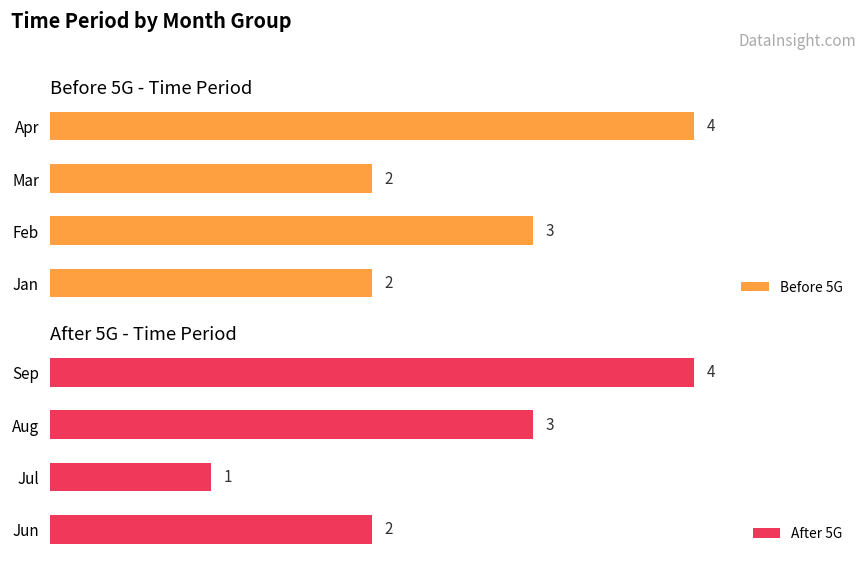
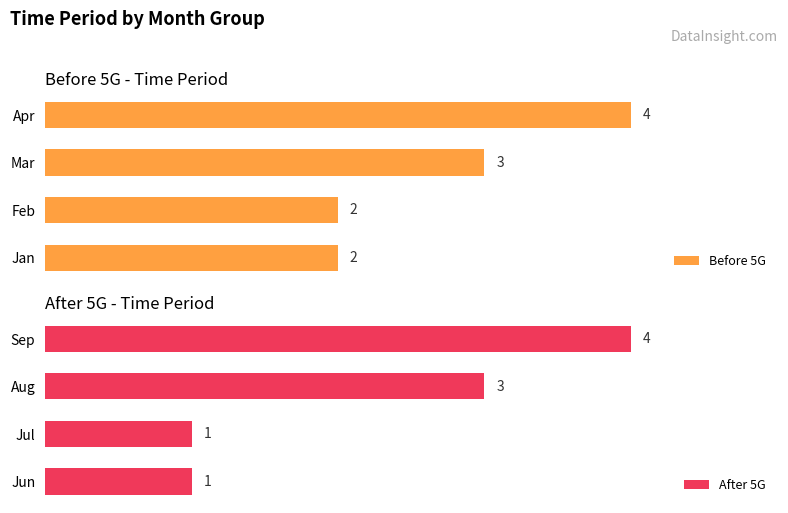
Before 5G - Time Period, Mar: 2 -> 3
Before 5G - Time Period, Feb: 3 -> 2
After 5G - Time Period, Jun: 2 -> 1
